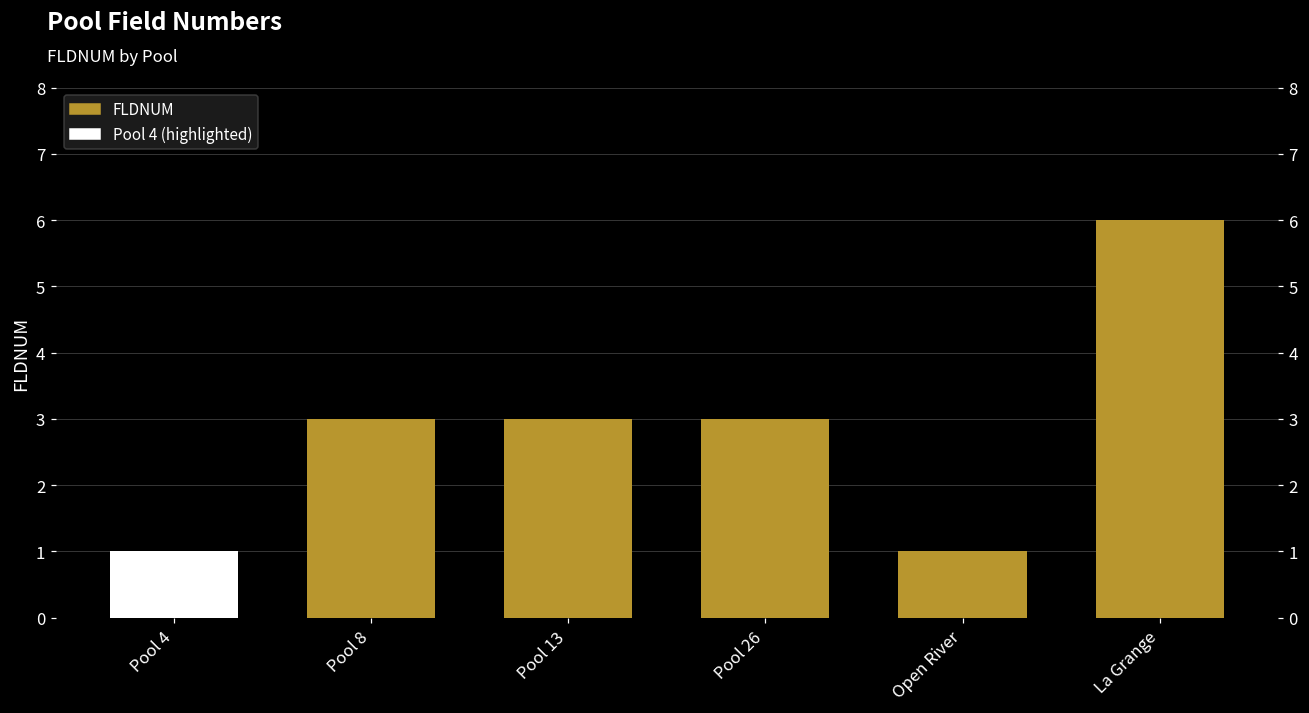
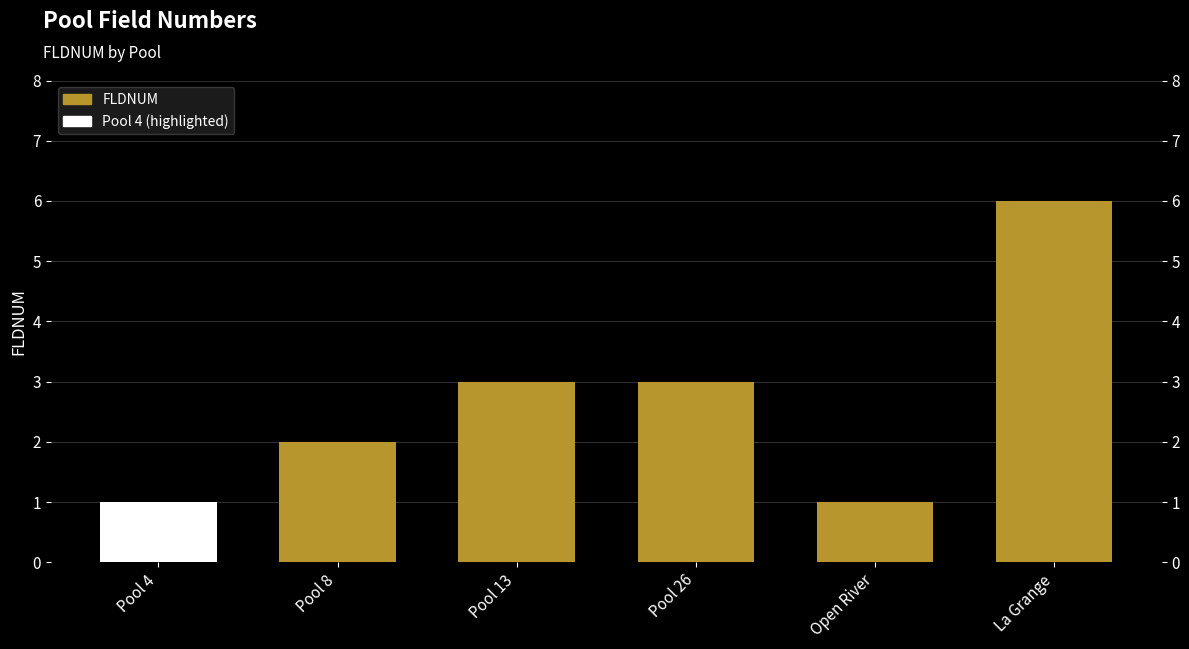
Pool 8: 3 -> 2
